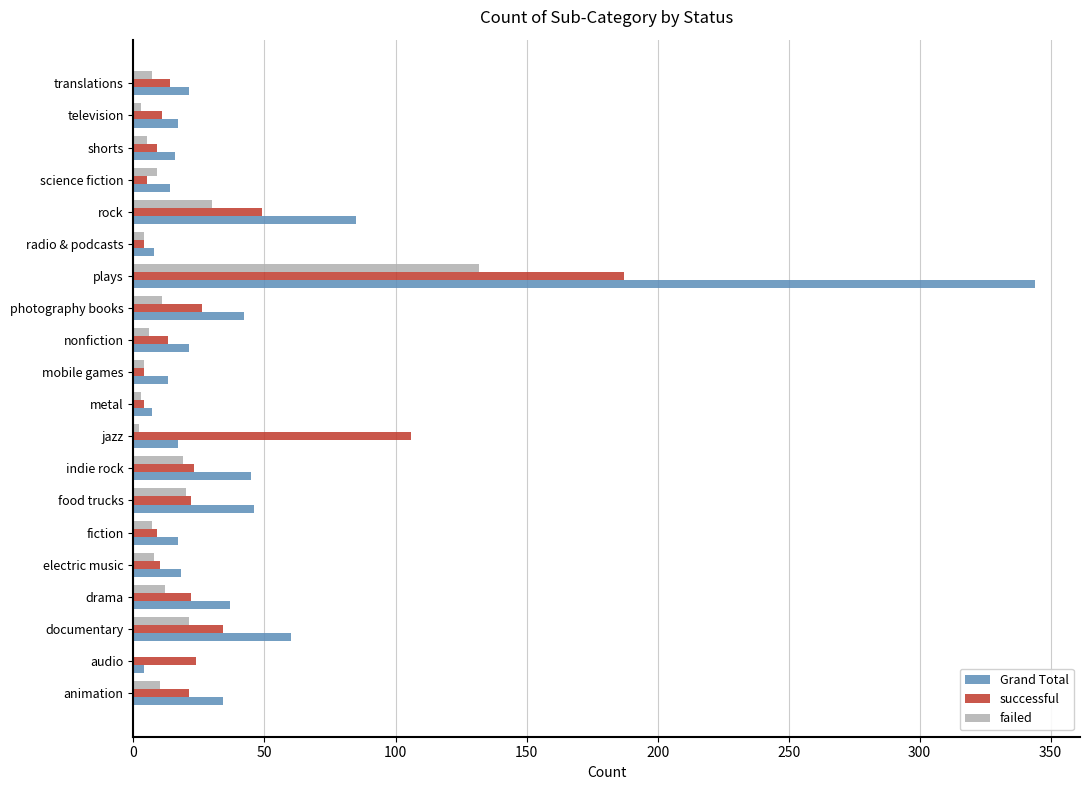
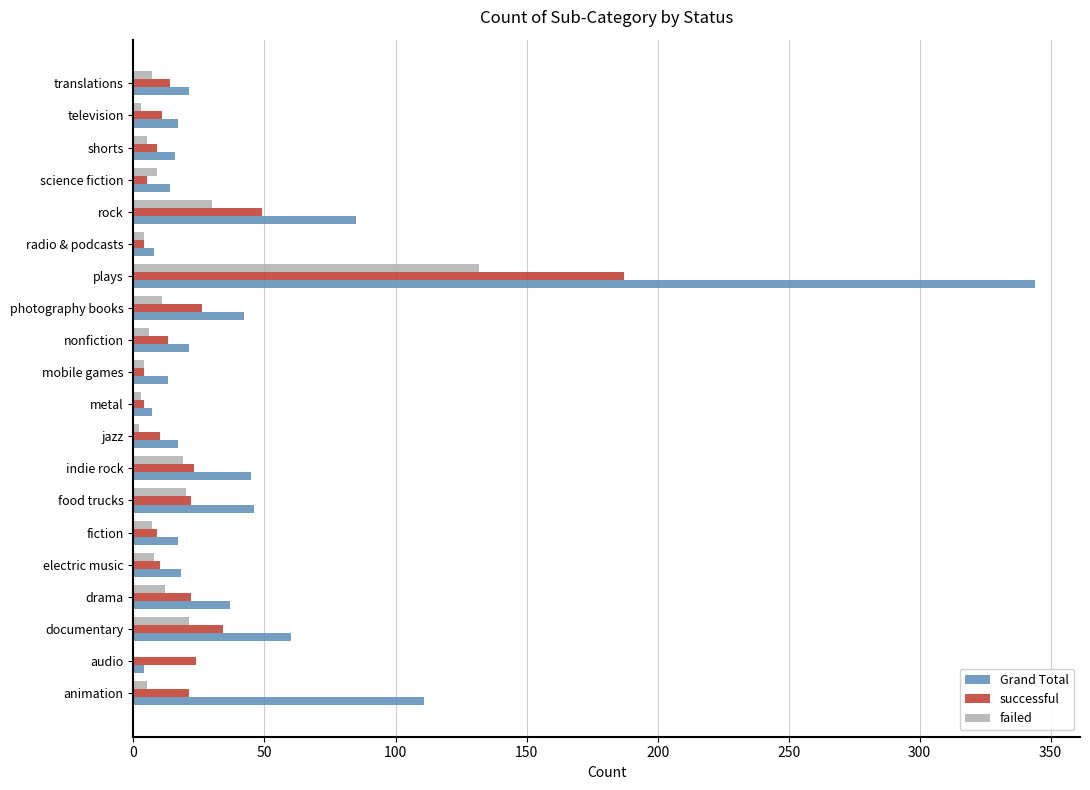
successful, jazz: 106 -> 10
failed, animation: 10 -> 5
Grand Total, animation: 34 -> 111
